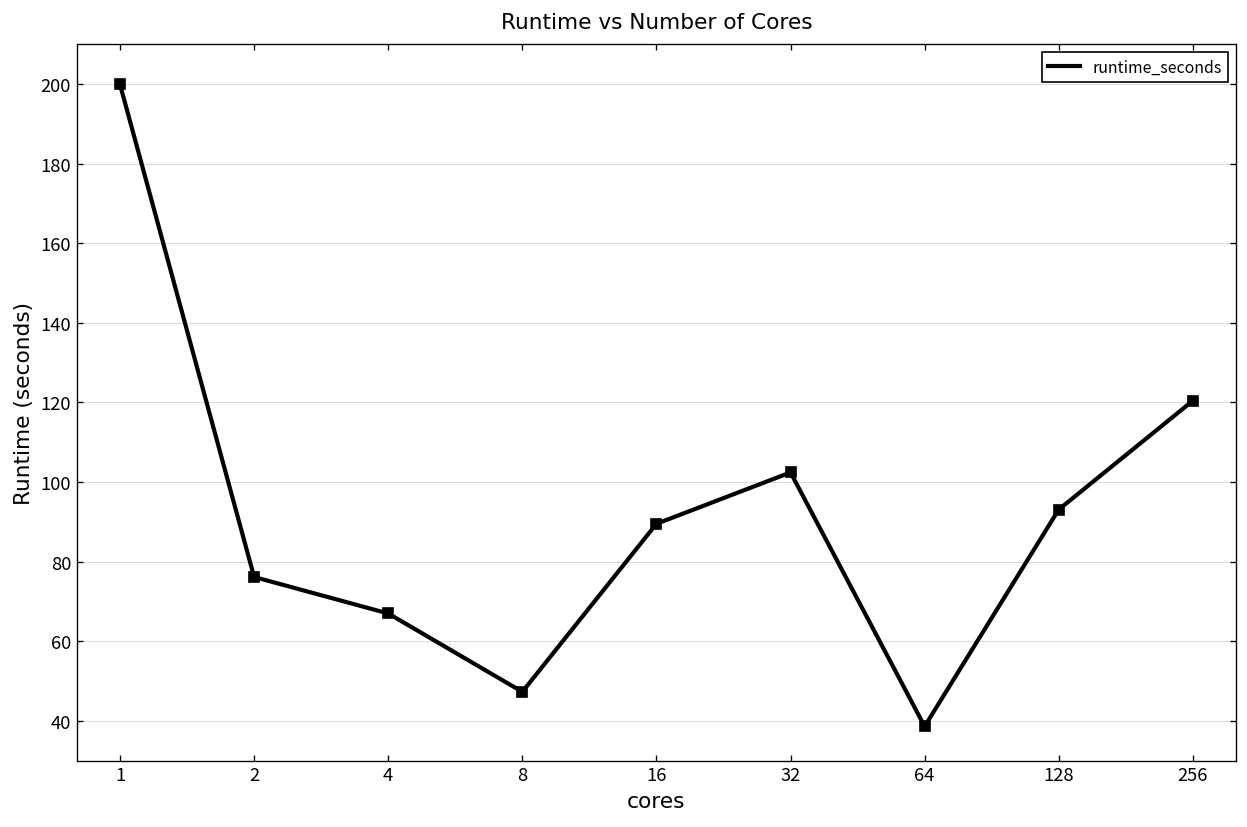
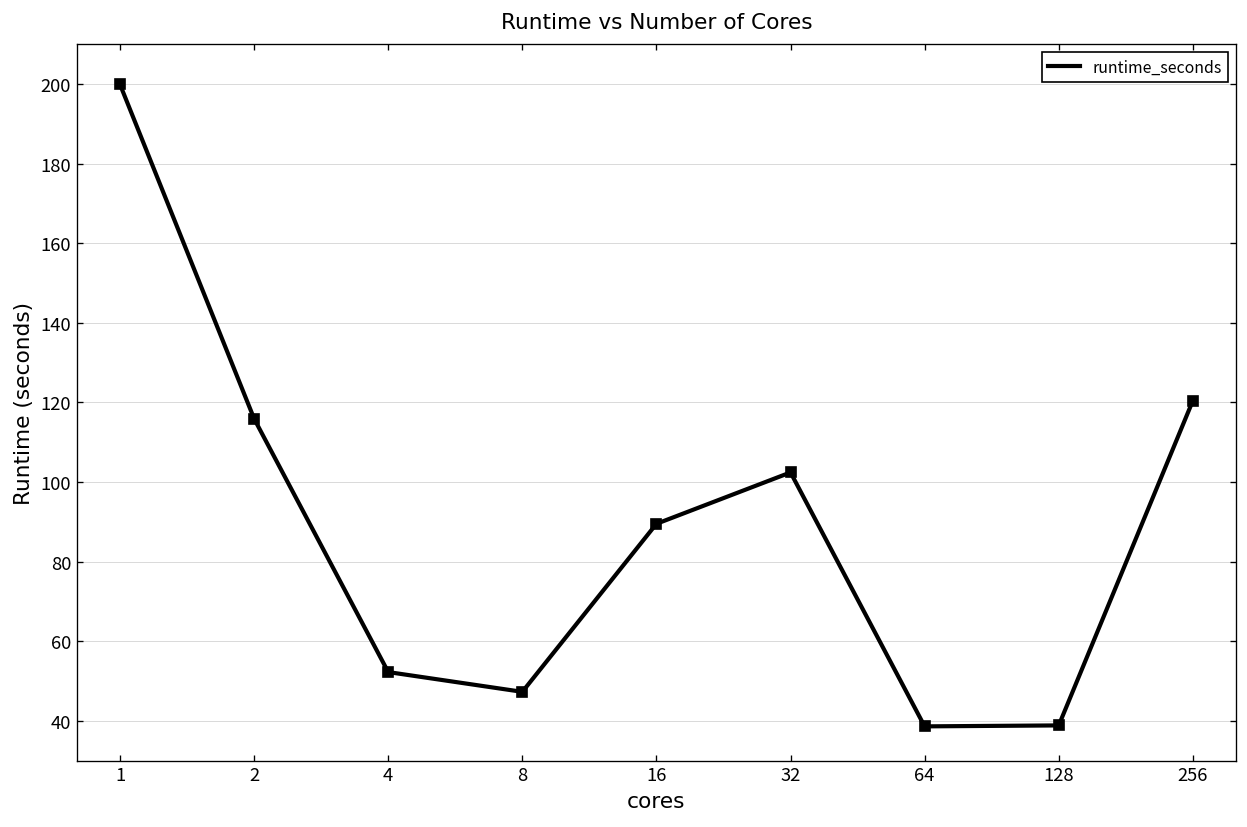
2: 76 -> 116
4: 67 -> 52
128: 93 -> 39
